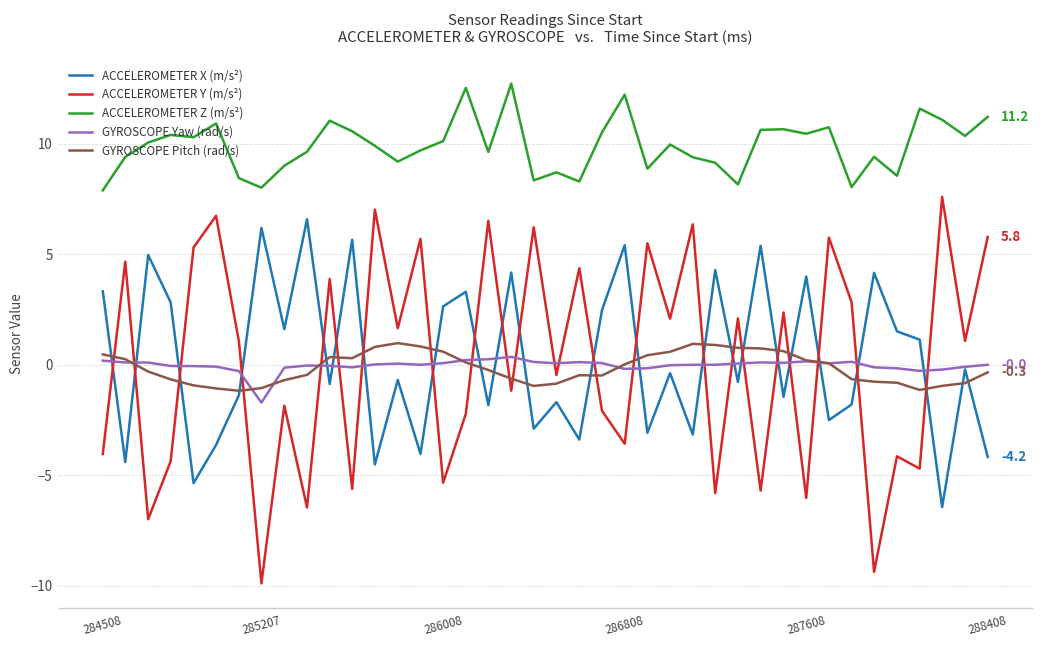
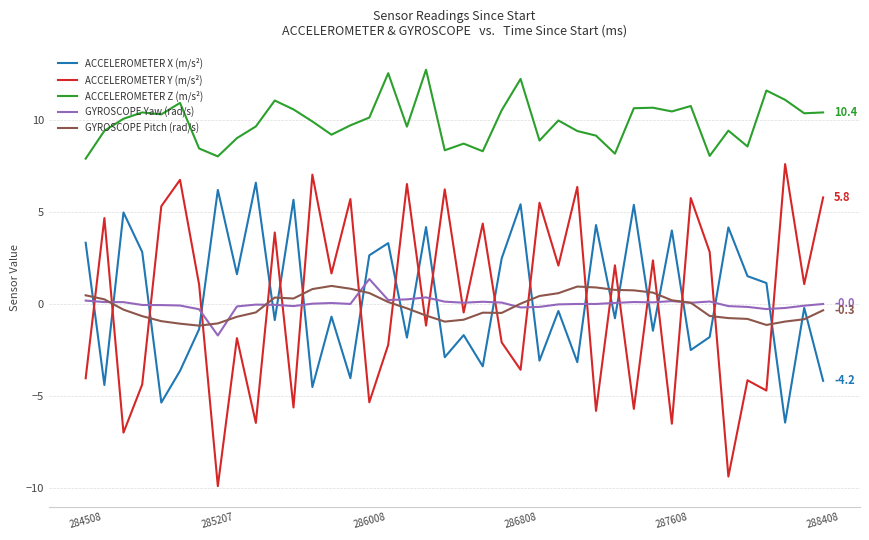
GYROSCOPE Yaw (rad/s), 286008: 0.1 -> 1.4
ACCELEROMETER Y (m/s²), 287608: -6.0 -> -6.5
ACCELEROMETER Z (m/s²), 288408: 11.2 -> 10.4
